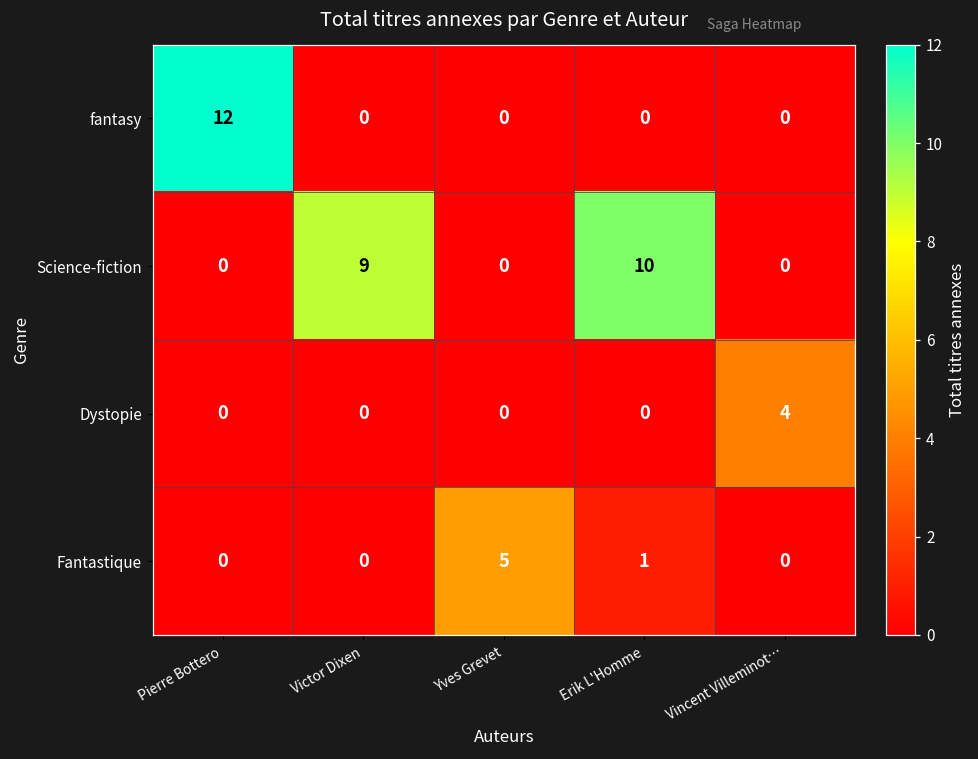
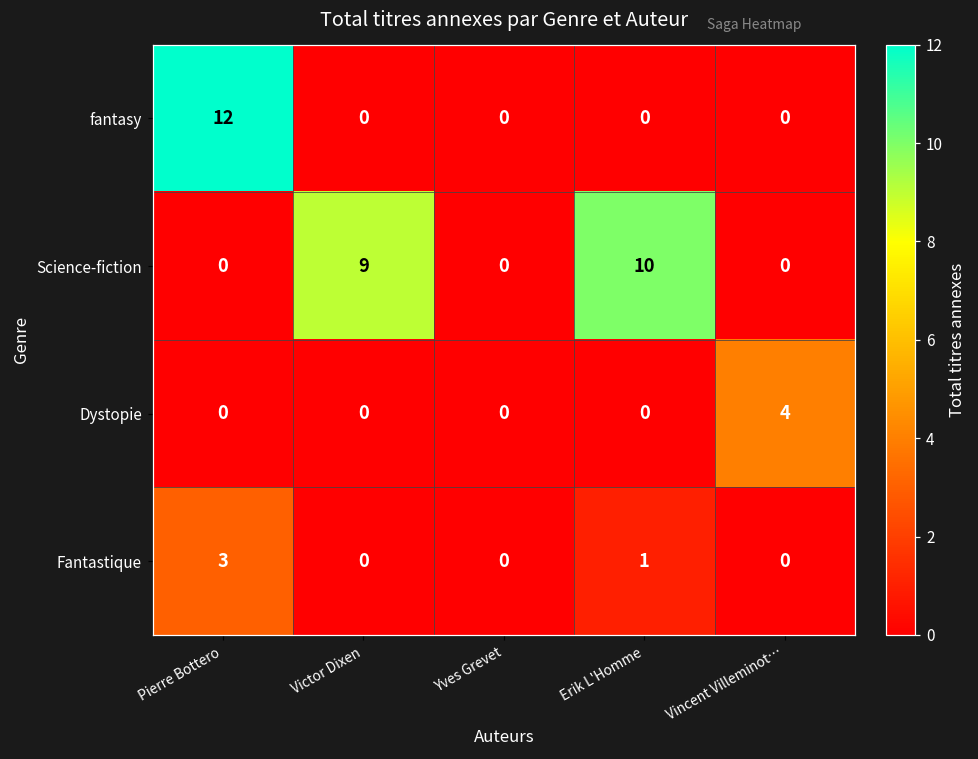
Fantastique, Pierre Bottero: 0 -> 3
Fantastique, Yves Grevet: 5 -> 0
